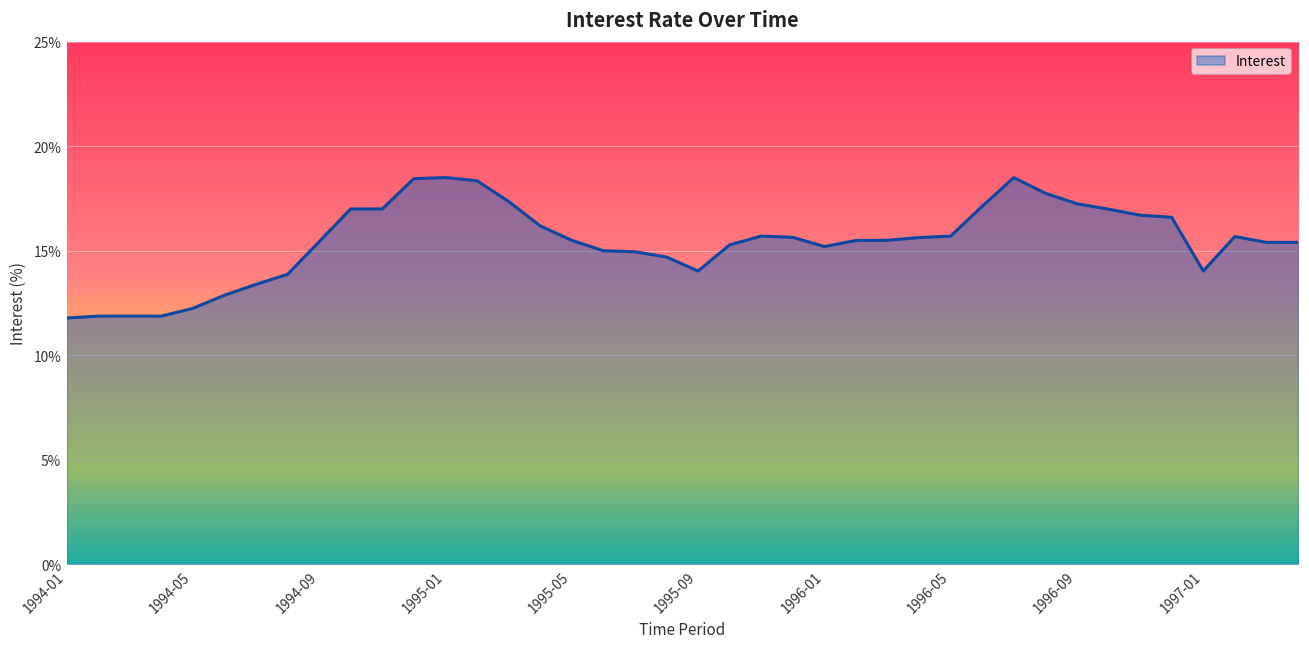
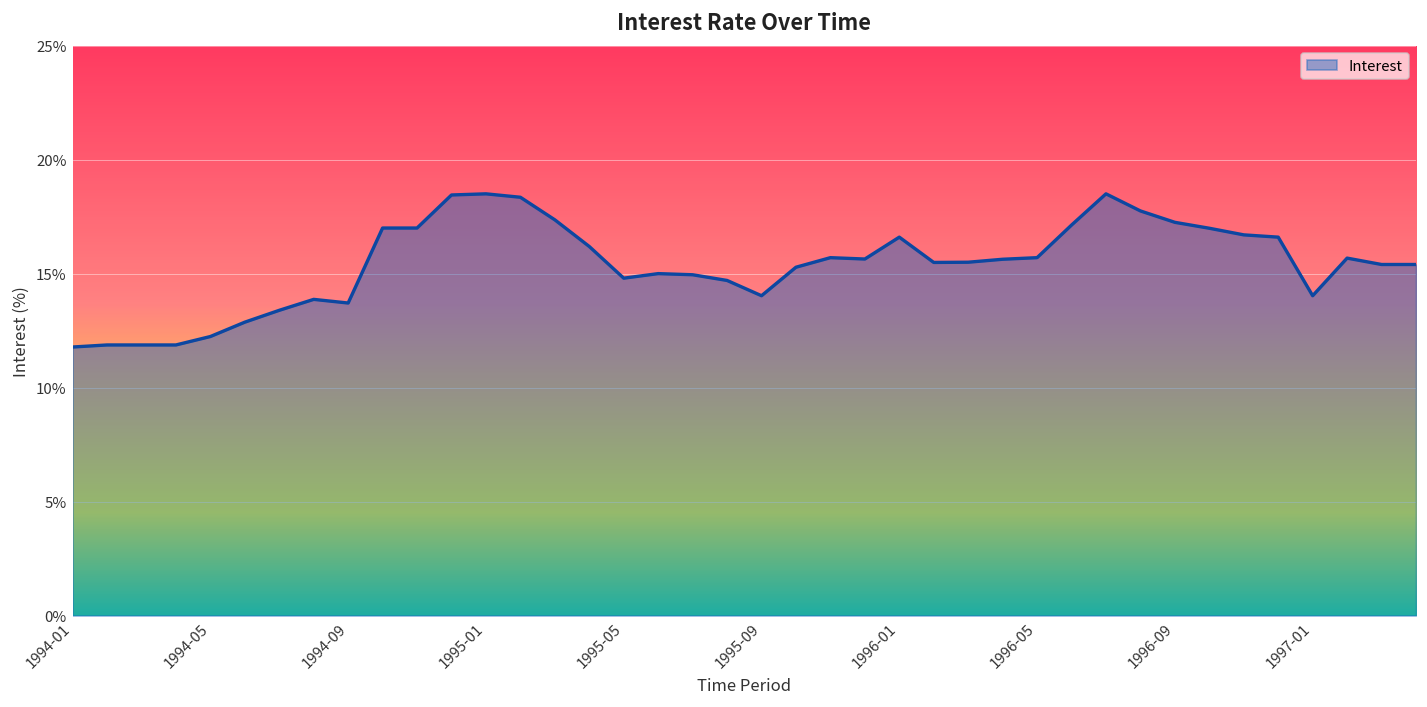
1994-09: 15.4% -> 13.7%
1995-05: 15.5% -> 14.8%
1996-01: 15.2% -> 16.6%
